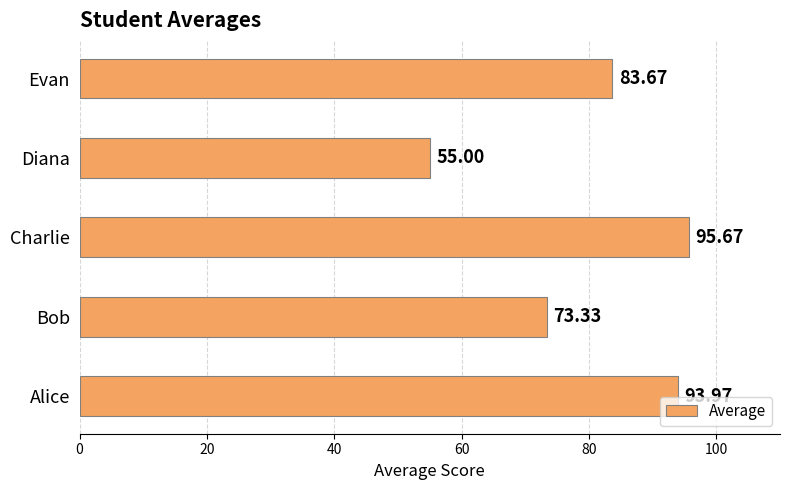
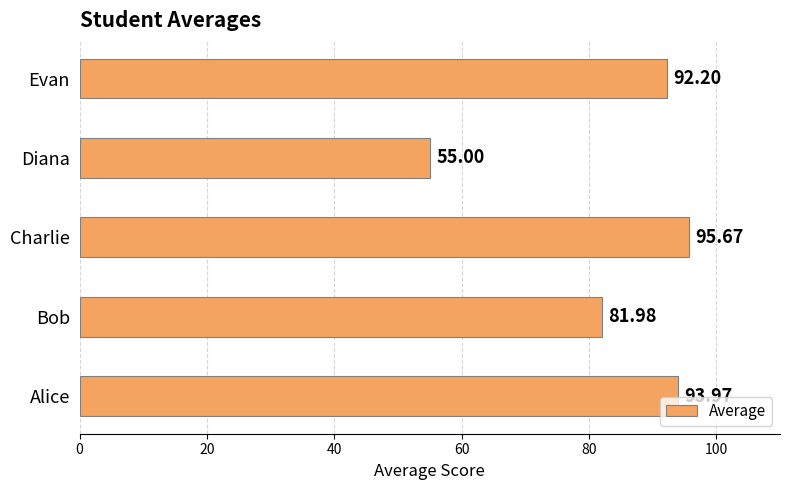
Evan: 83.67 -> 92.20
Bob: 73.33 -> 81.98
